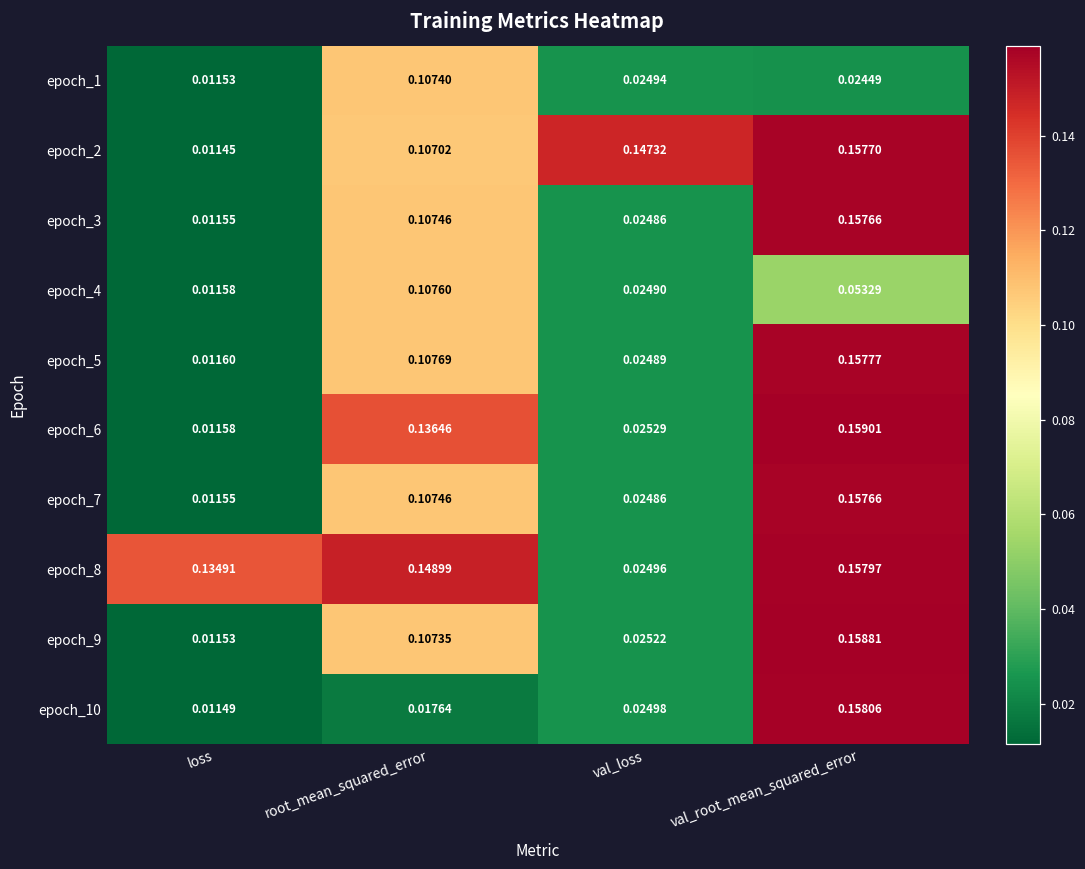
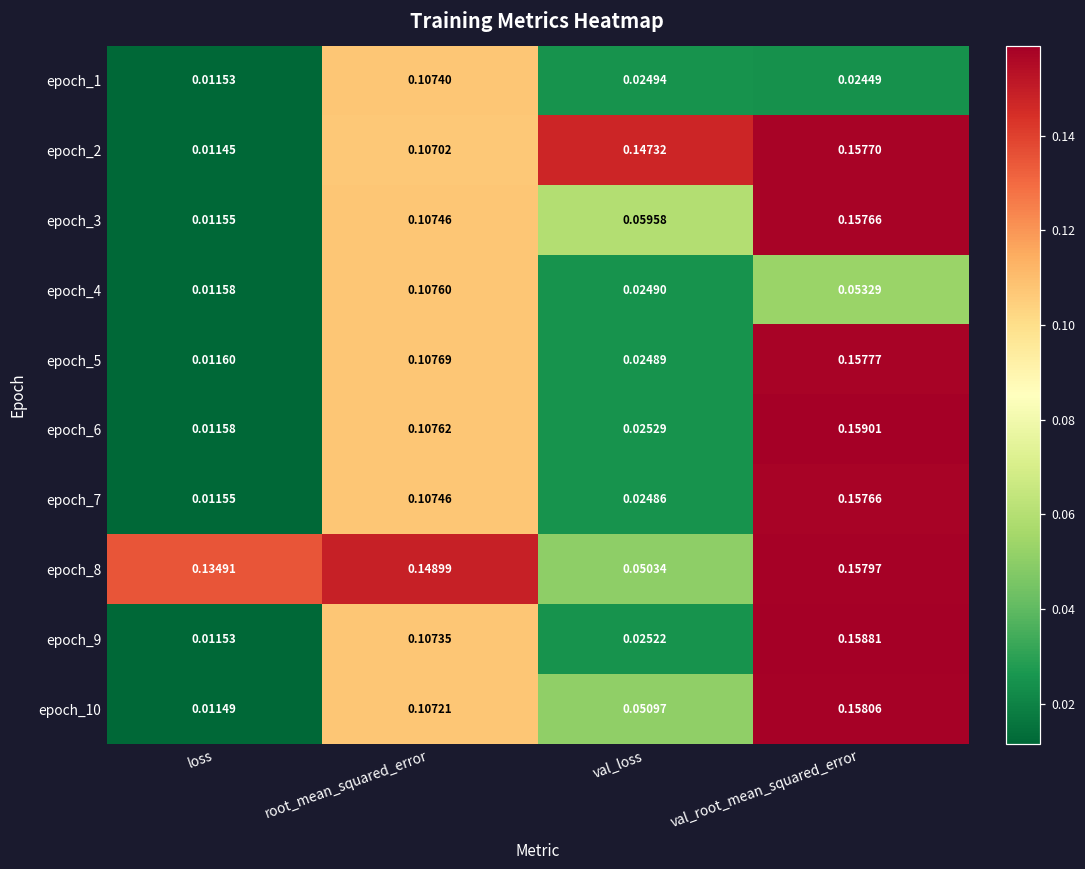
epoch_3, val_loss: 0.02486 -> 0.05958
epoch_6, root_mean_squared_error: 0.13646 -> 0.10762
epoch_8, val_loss: 0.02496 -> 0.05034
epoch_10, root_mean_squared_error: 0.01764 -> 0.10721
epoch_10, val_loss: 0.02498 -> 0.05097
